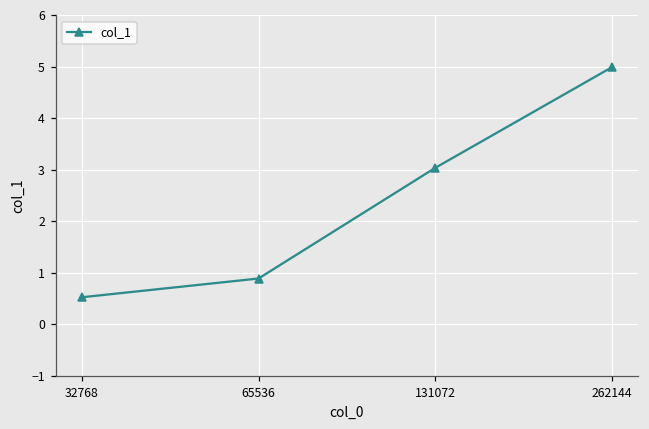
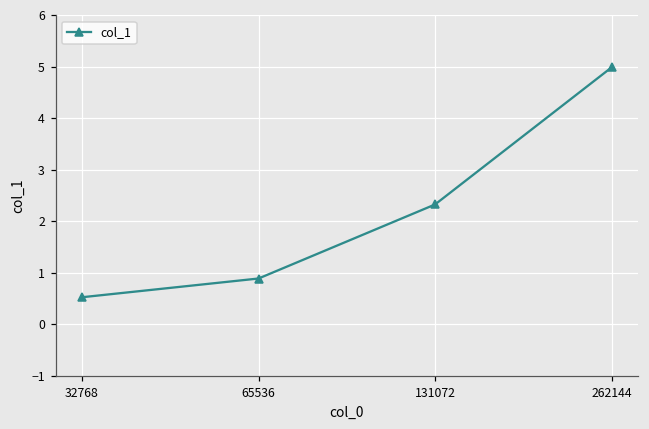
131072: 3.0 -> 2.3
